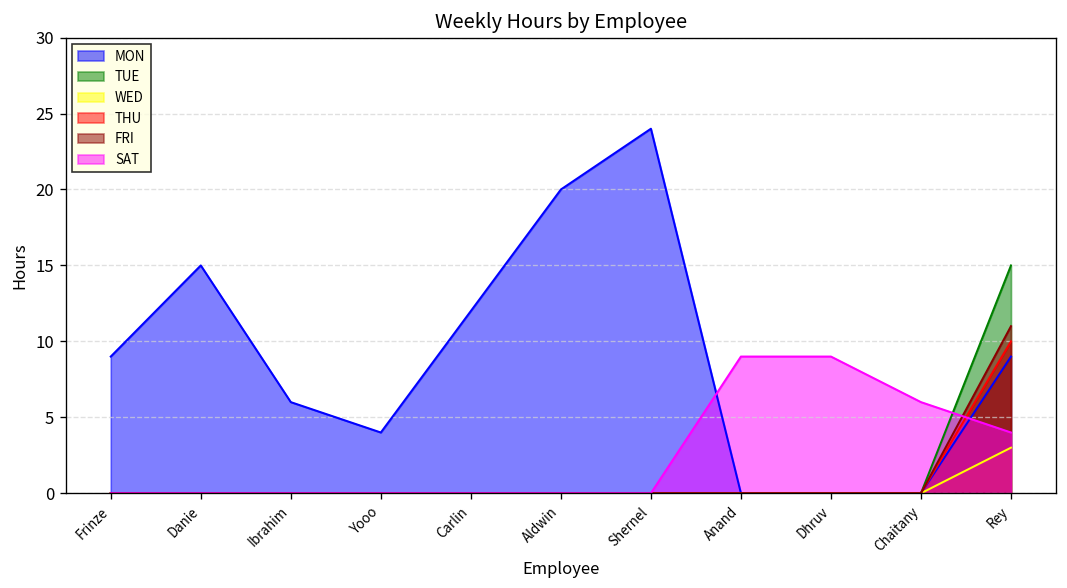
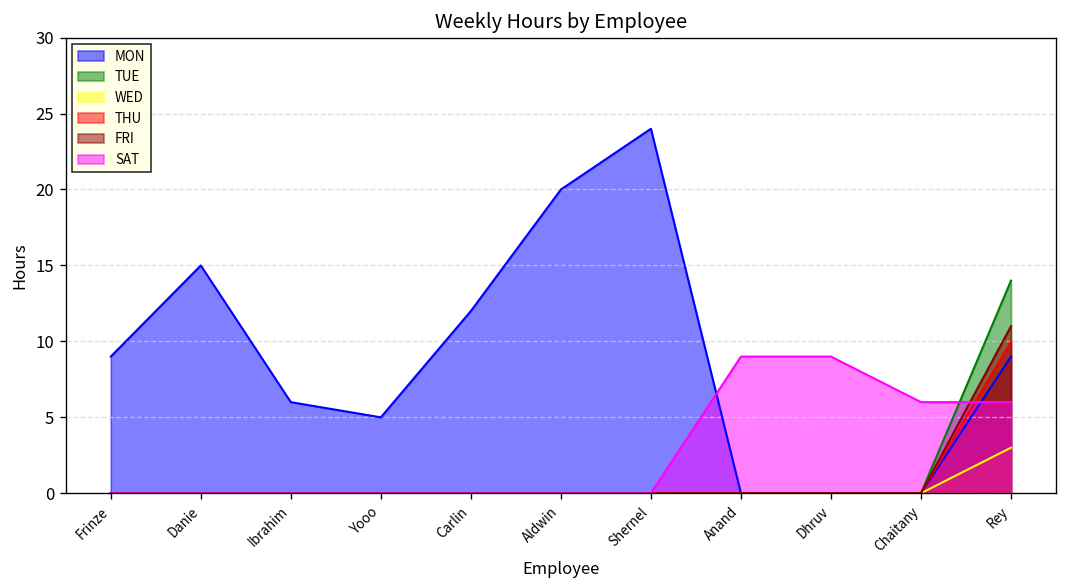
MON, Yooo: 4 -> 5
TUE, Rey: 15 -> 14
SAT, Rey: 4 -> 6
